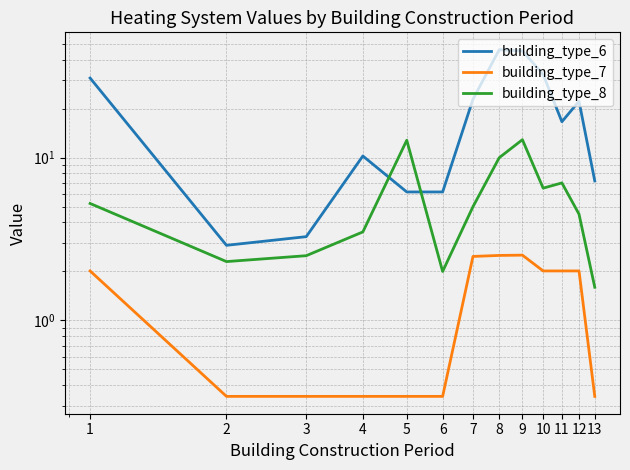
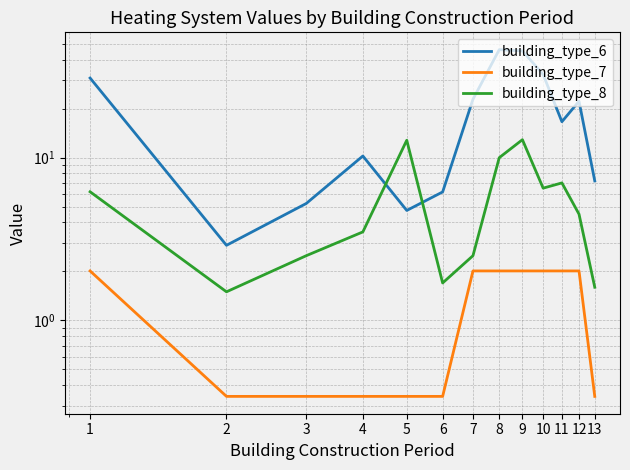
building_type_8, 1: 5.2 -> 6.2
building_type_8, 2: 2.3 -> 1.5
building_type_6, 3: 3.3 -> 5.2
building_type_6, 5: 6.2 -> 4.7
building_type_8, 6: 2.0 -> 1.7
building_type_7, 7: 2.5 -> 2.0
building_type_8, 7: 5.0 -> 2.5
building_type_7, 8: 2.5 -> 2.0
building_type_7, 9: 2.5 -> 2.0
